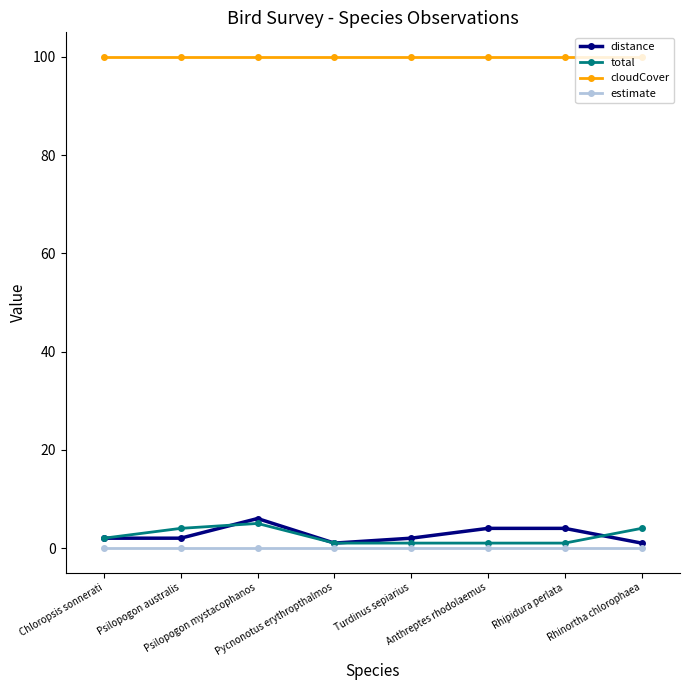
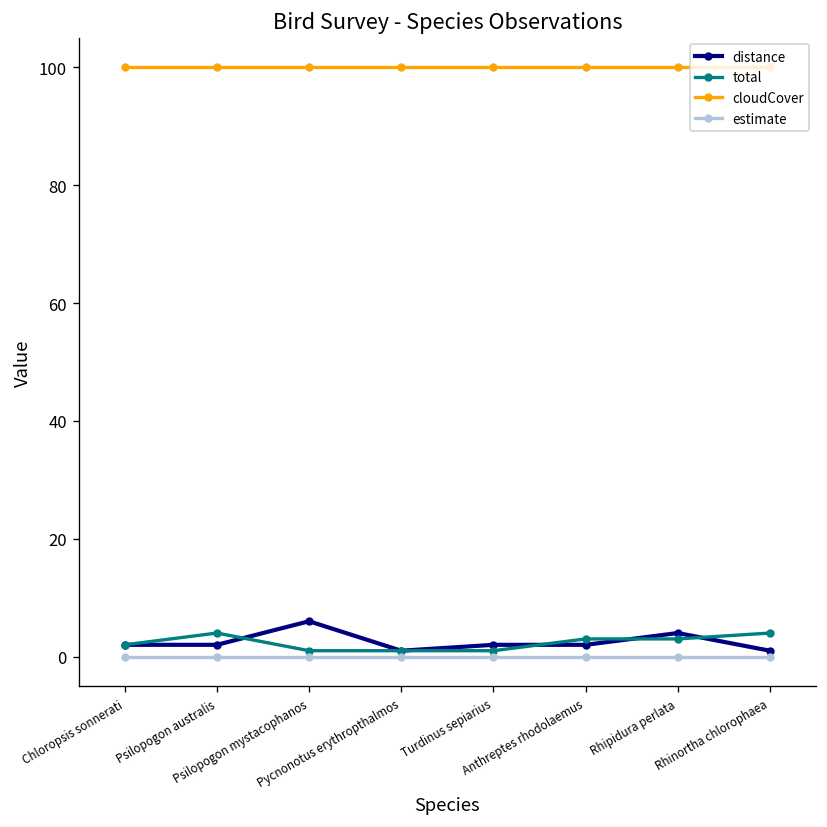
total, Psilopogon mystacophanos: 5 -> 1
distance, Anthreptes rhodolaemus: 4 -> 2
total, Anthreptes rhodolaemus: 1 -> 3
total, Rhipidura perlata: 1 -> 3
